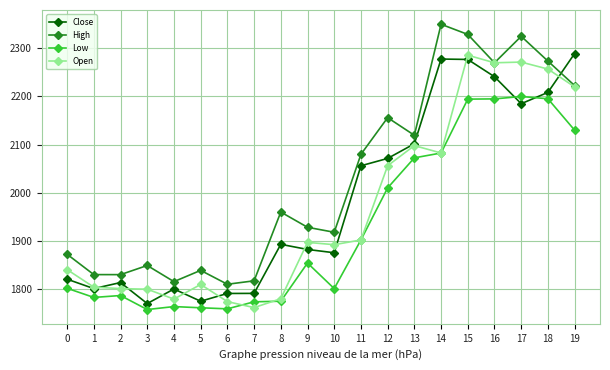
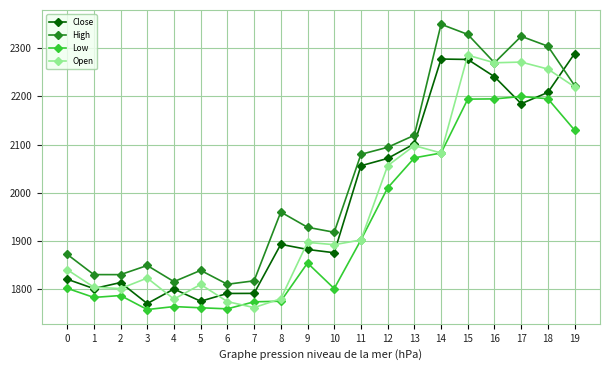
Open, 3: 1800 -> 1820
High, 12: 2160 -> 2090
High, 18: 2270 -> 2300
